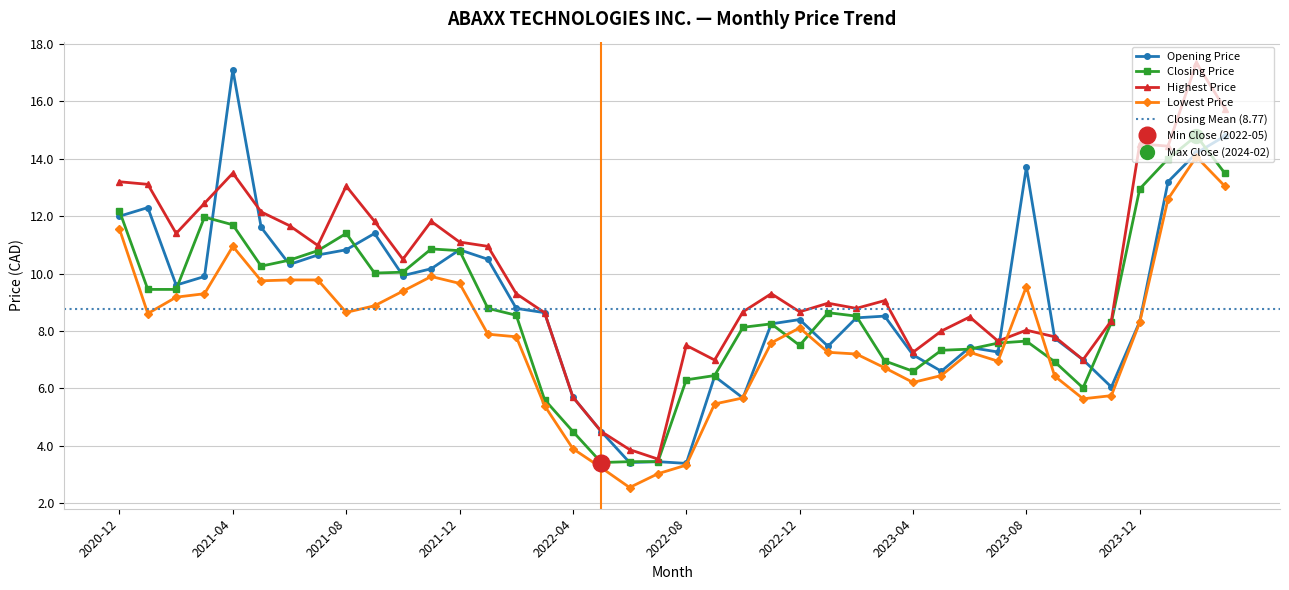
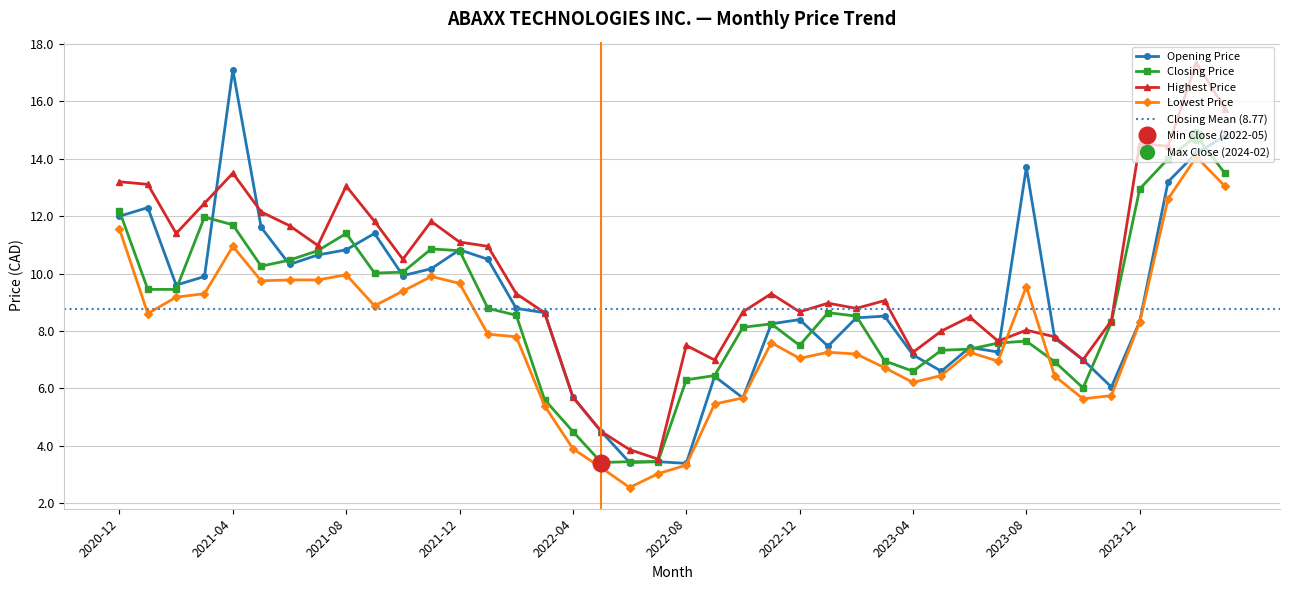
Lowest Price, 2021-08: 8.7 -> 10.0
Lowest Price, 2022-12: 8.1 -> 7.1
